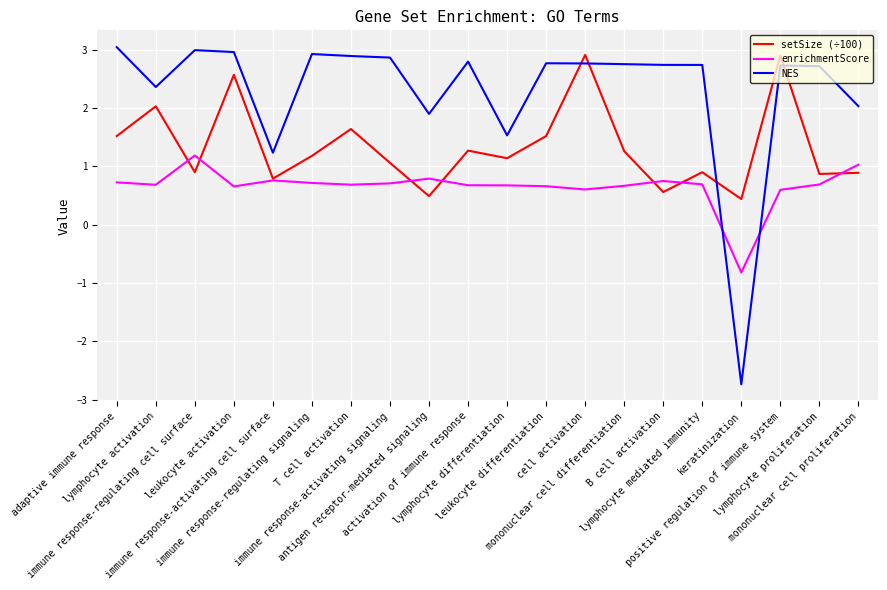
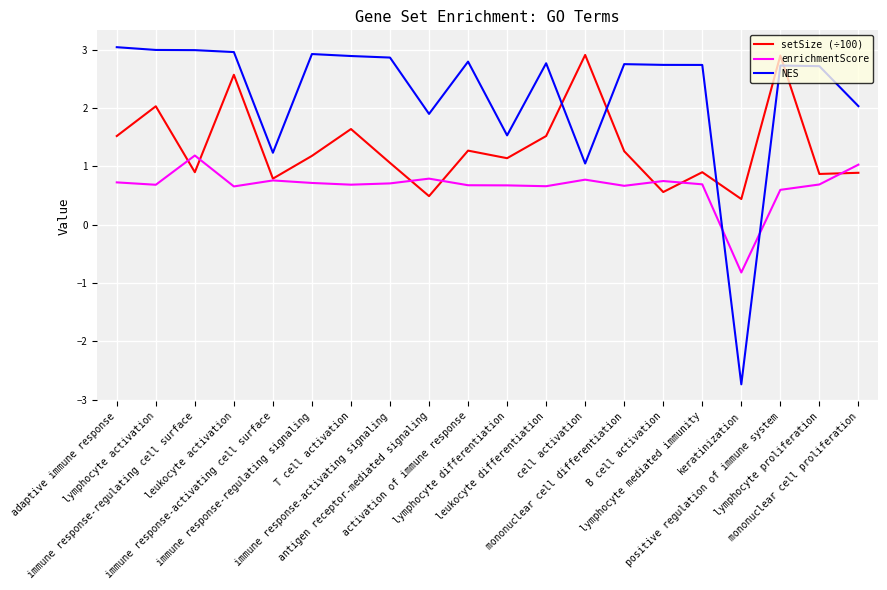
NES, lymphocyte activation: 2.4 -> 3.0
enrichmentScore, cell activation: 0.6 -> 0.8
NES, cell activation: 2.8 -> 1.0
